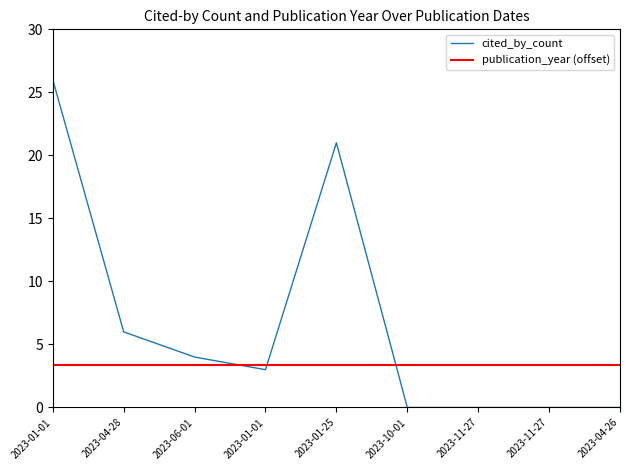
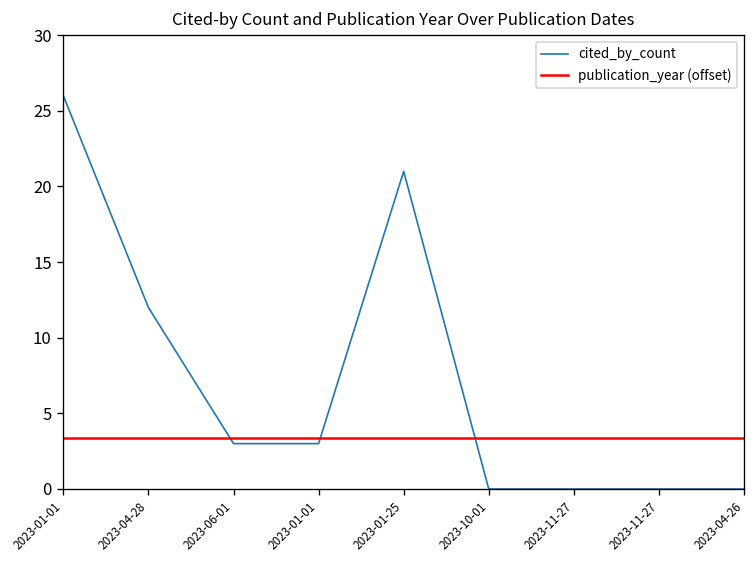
2023-04-28: 6 -> 12
2023-06-01: 4 -> 3
